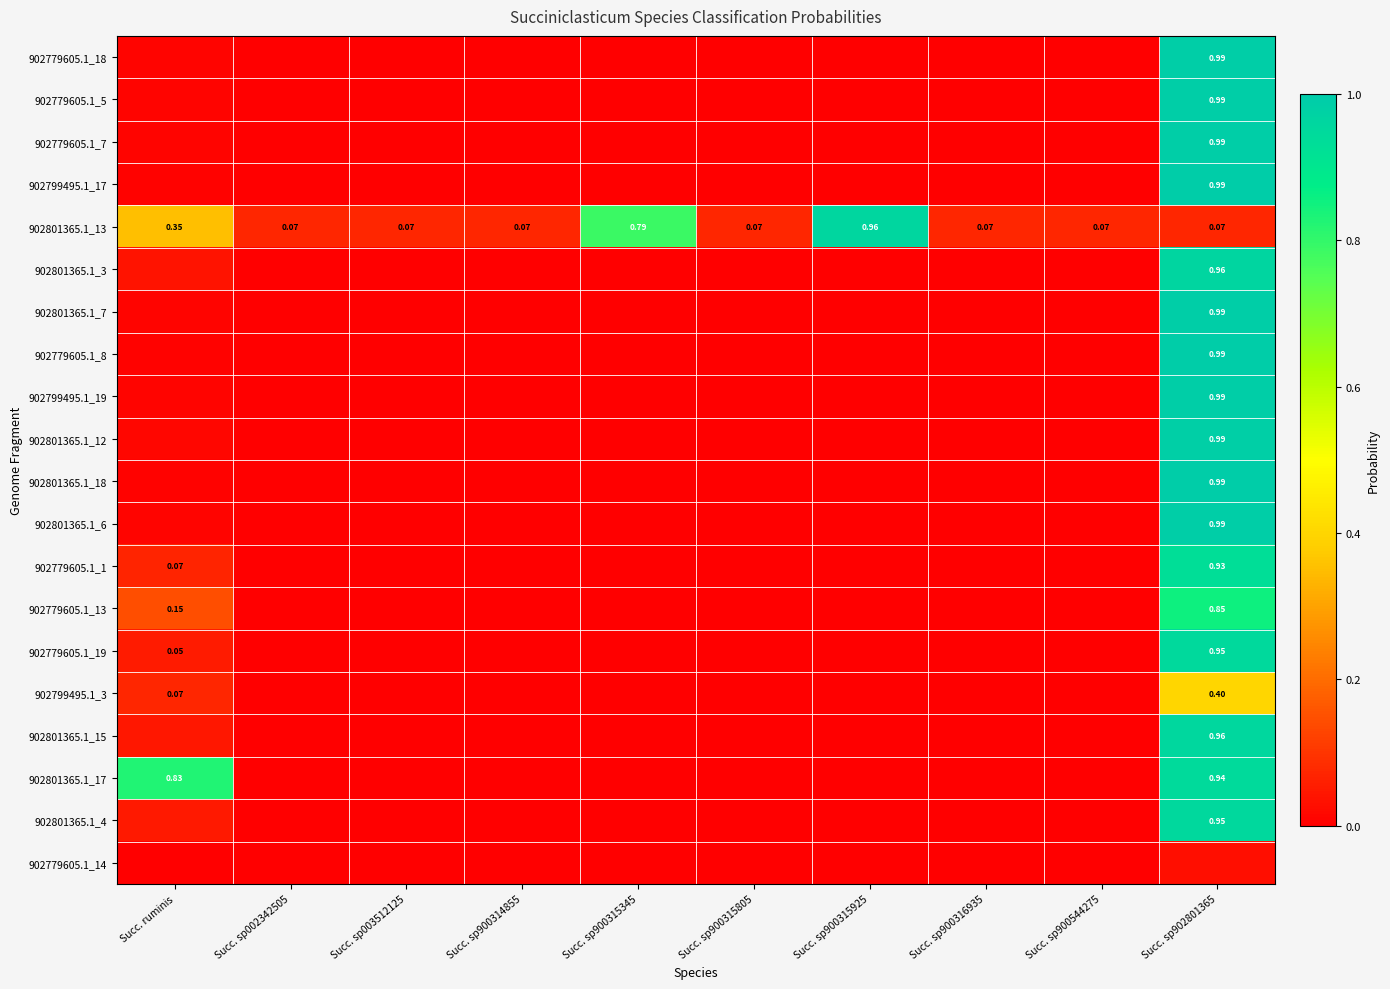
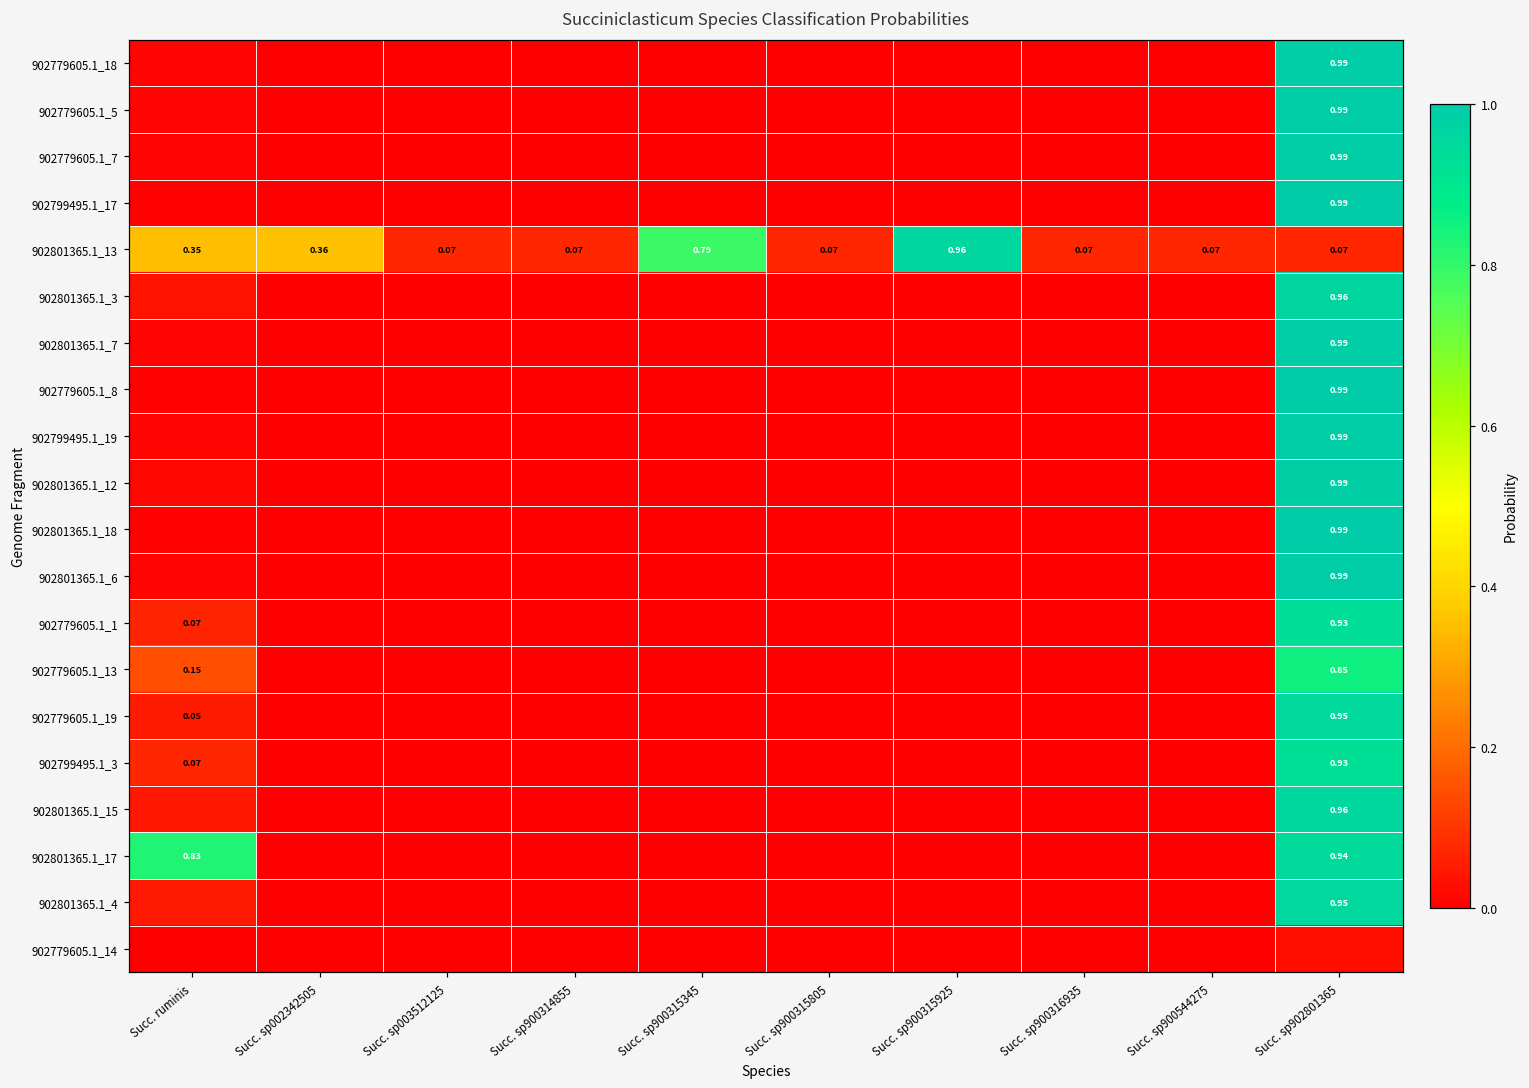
902801365.1_13, Succ. sp002342505: 0.07 -> 0.36
902799495.1_3, Succ. sp902801365: 0.40 -> 0.93
